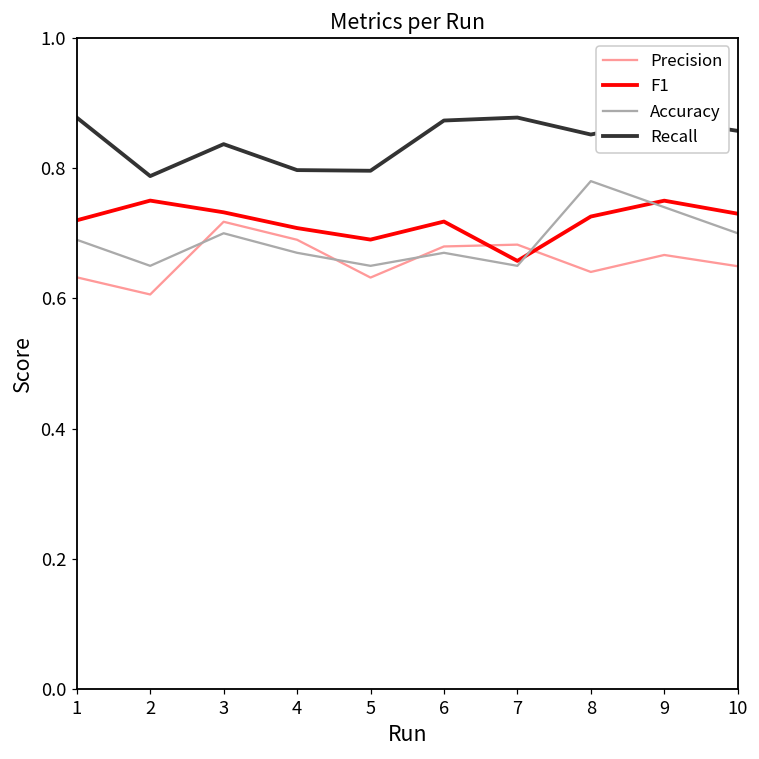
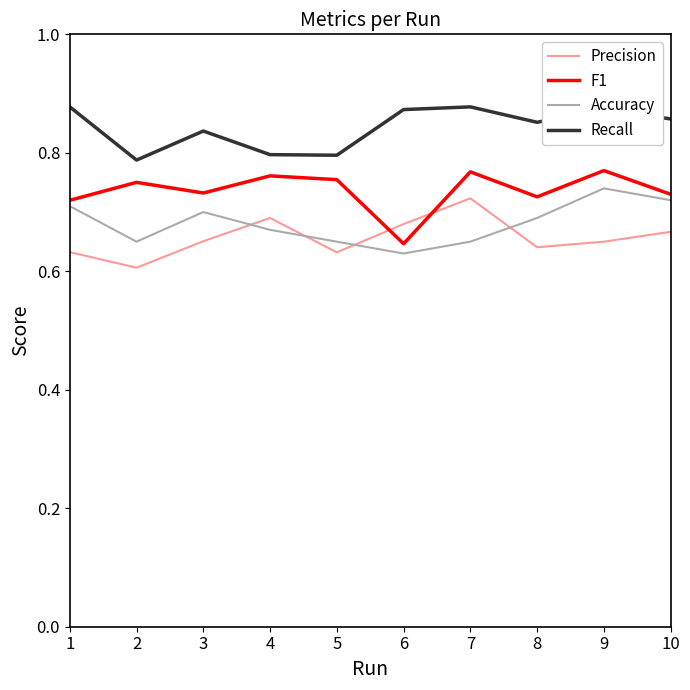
Accuracy, 1: 0.69 -> 0.71
Precision, 3: 0.72 -> 0.65
F1, 4: 0.71 -> 0.76
F1, 5: 0.69 -> 0.75
F1, 6: 0.72 -> 0.65
Accuracy, 6: 0.67 -> 0.63
Precision, 7: 0.68 -> 0.72
F1, 7: 0.66 -> 0.77
Accuracy, 8: 0.78 -> 0.69
Precision, 9: 0.67 -> 0.65
F1, 9: 0.75 -> 0.77
Precision, 10: 0.65 -> 0.67
Accuracy, 10: 0.70 -> 0.72
